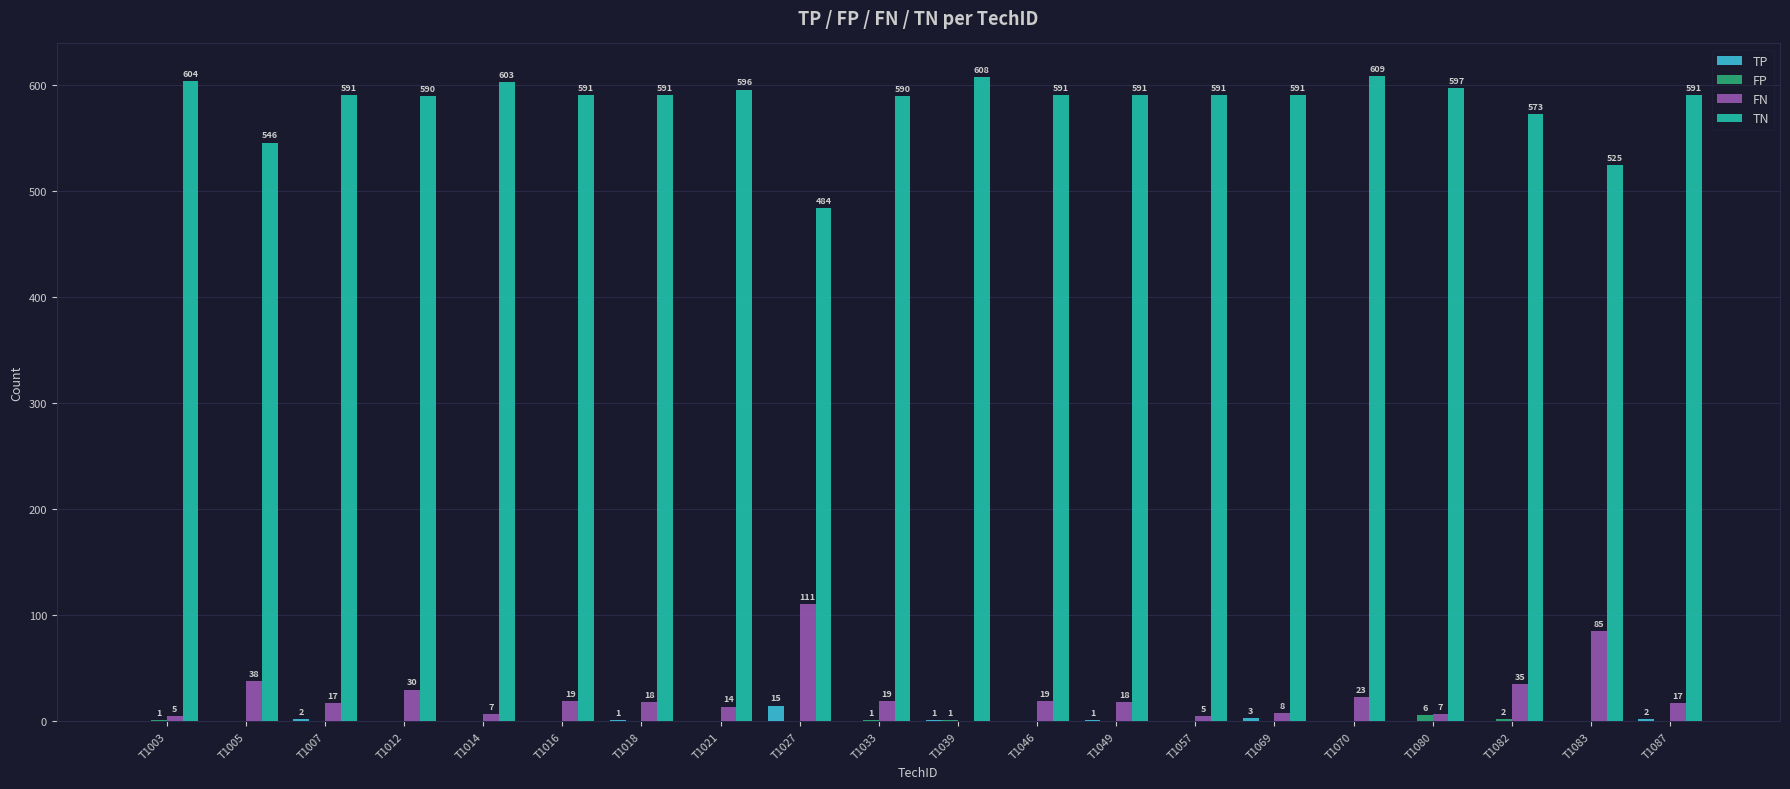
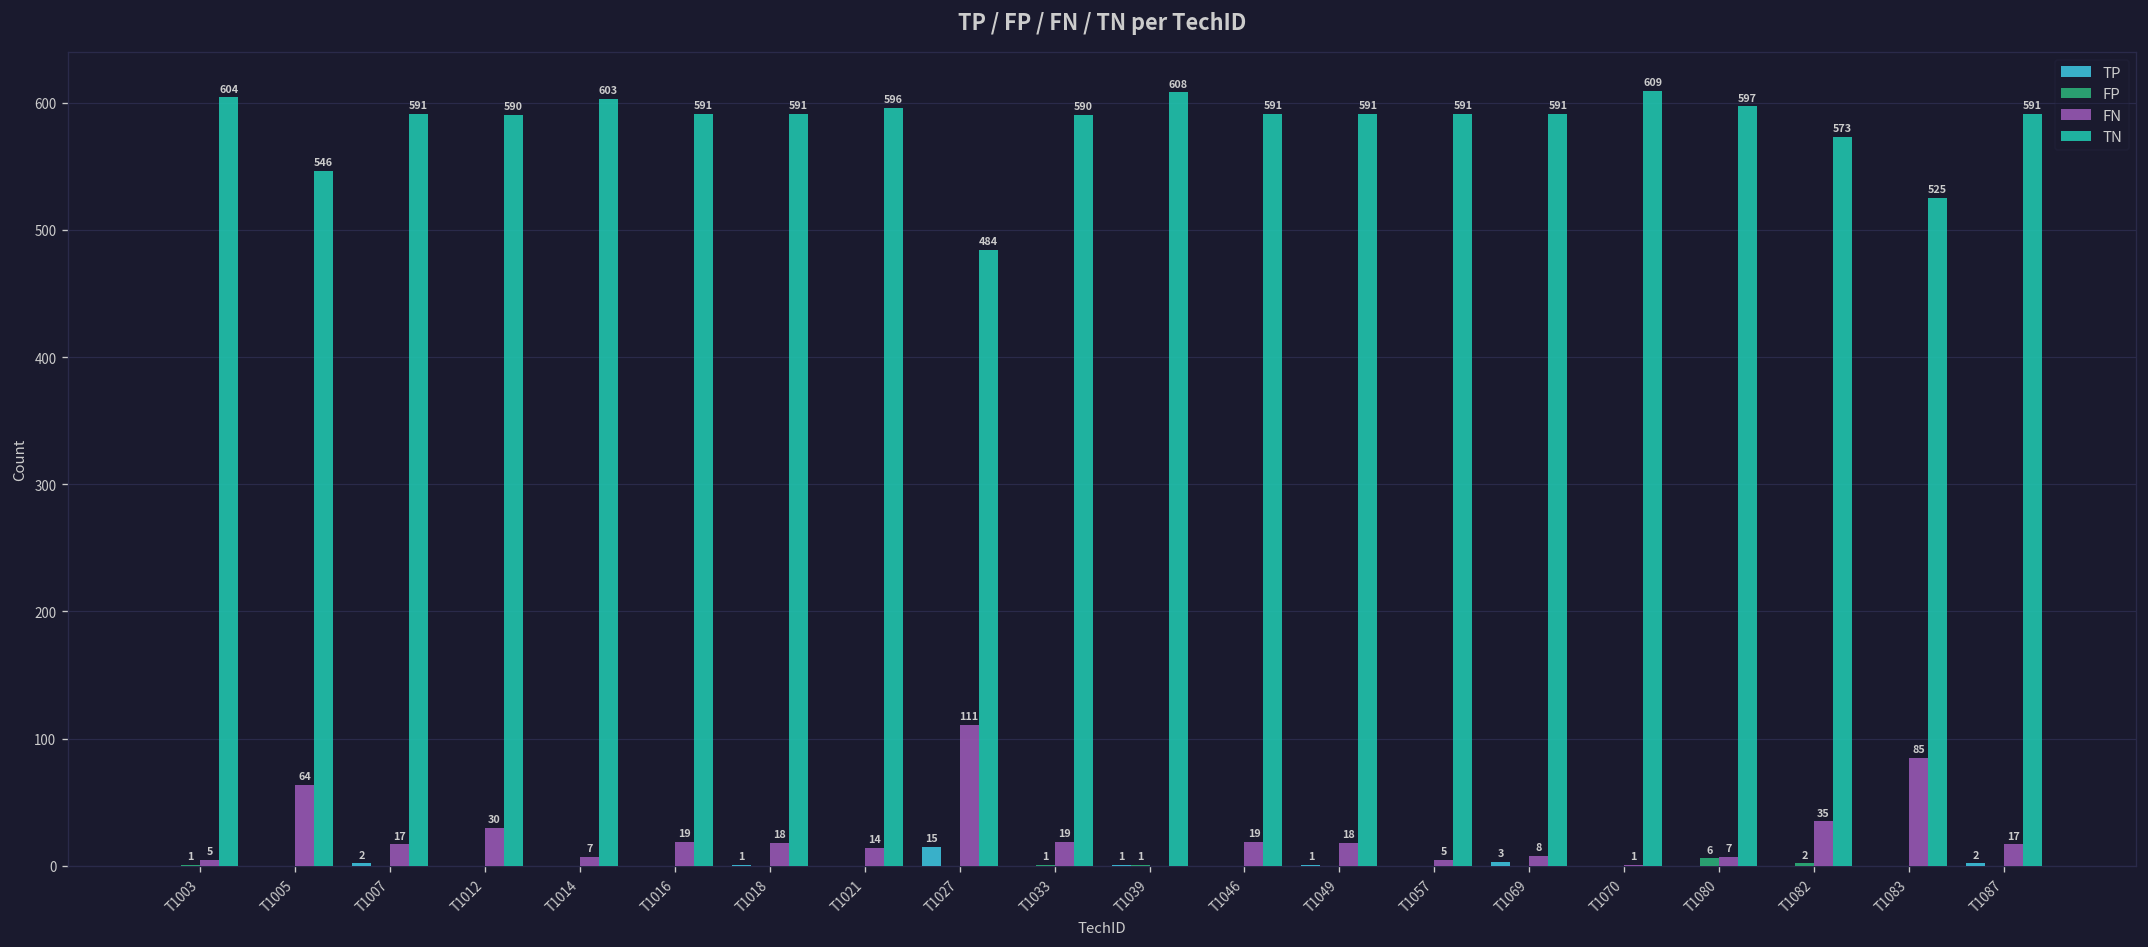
FN, T1005: 38 -> 64
FN, T1070: 23 -> 1
